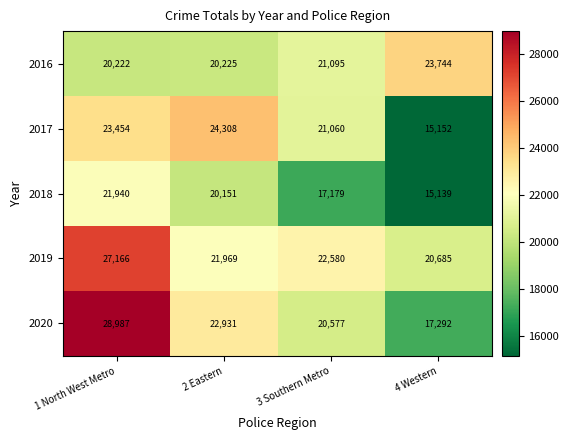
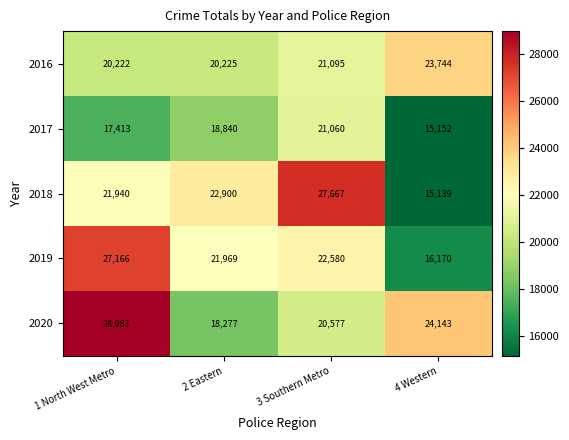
2017, 1 North West Metro: 23,454 -> 17,413
2017, 2 Eastern: 24,308 -> 18,840
2018, 2 Eastern: 20,151 -> 22,900
2018, 3 Southern Metro: 17,179 -> 27,667
2019, 4 Western: 20,685 -> 16,170
2020, 2 Eastern: 22,931 -> 18,277
2020, 4 Western: 17,292 -> 24,143
